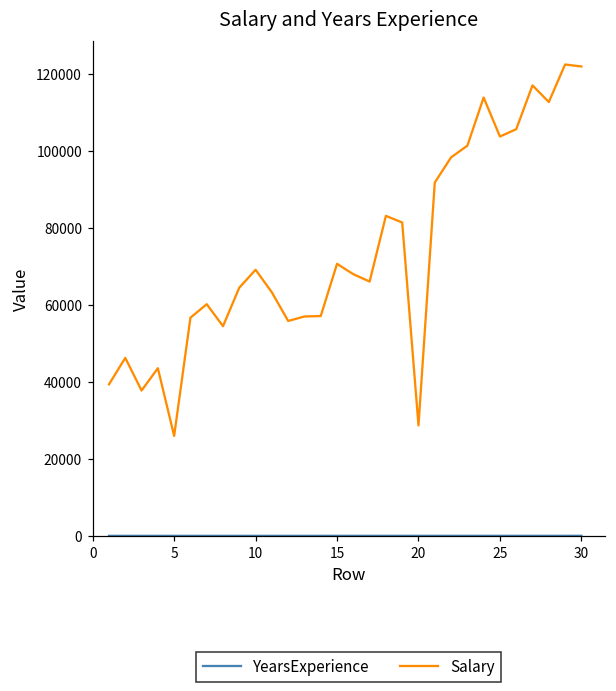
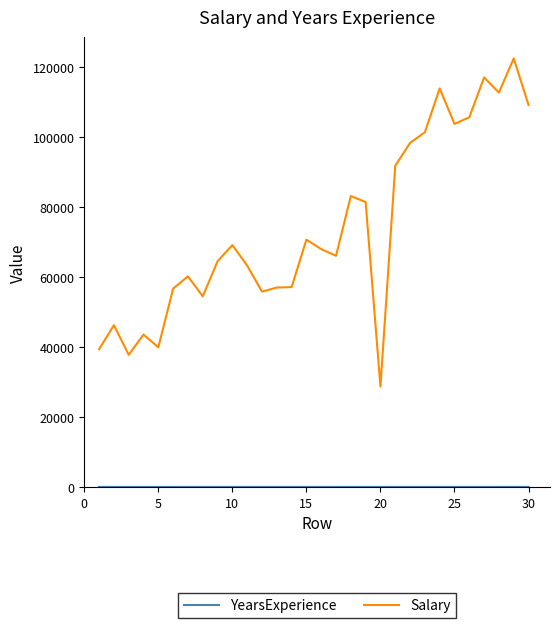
Salary, 5: 26000 -> 40000
Salary, 30: 122000 -> 109000
